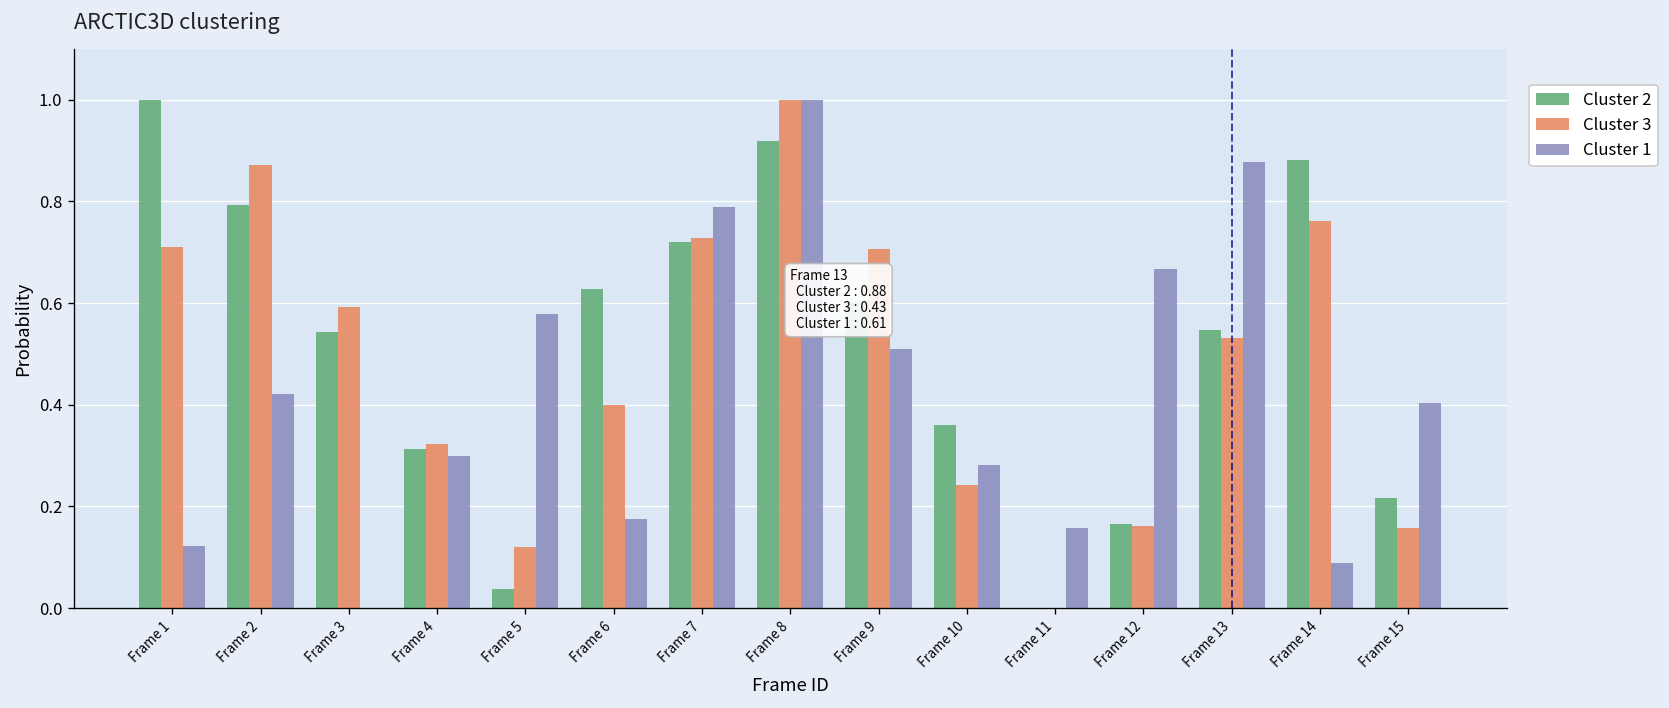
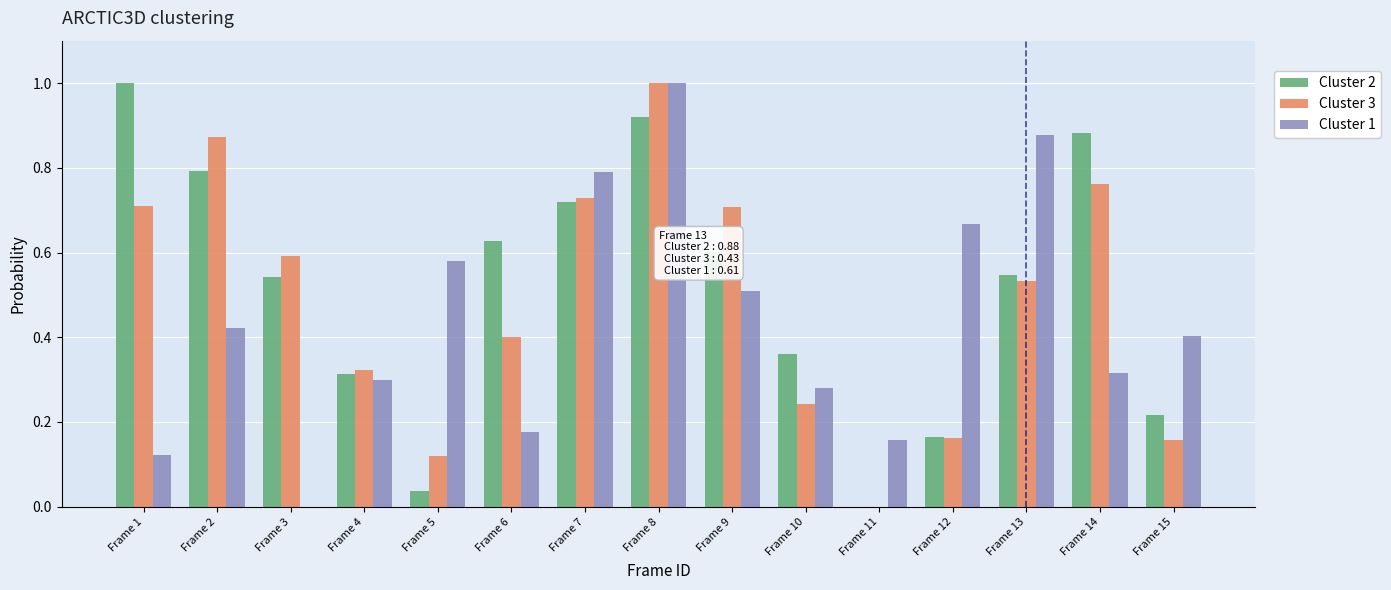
Cluster 1, Frame 14: 0.09 -> 0.32
